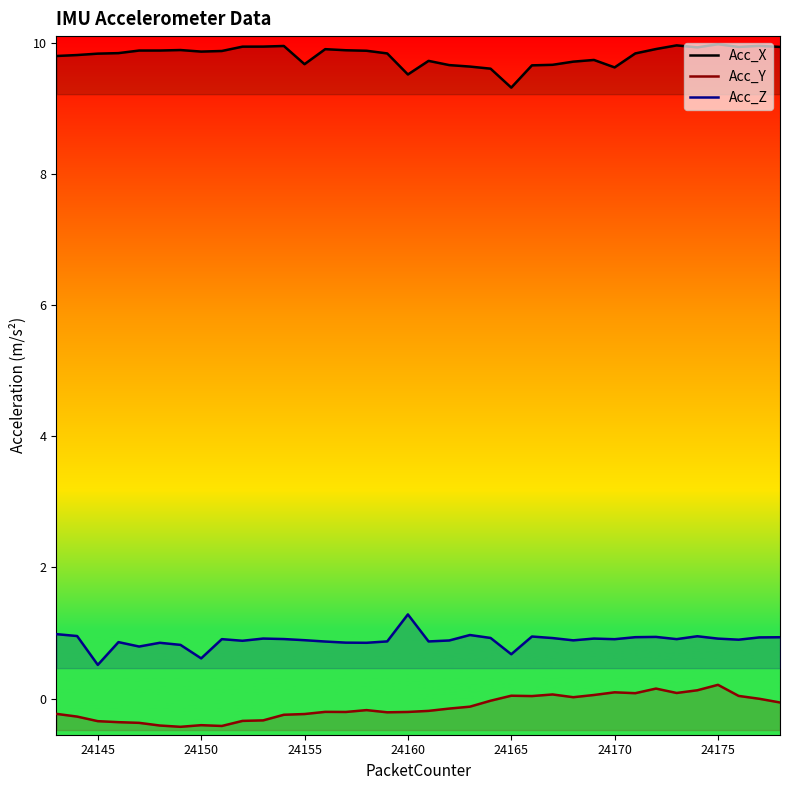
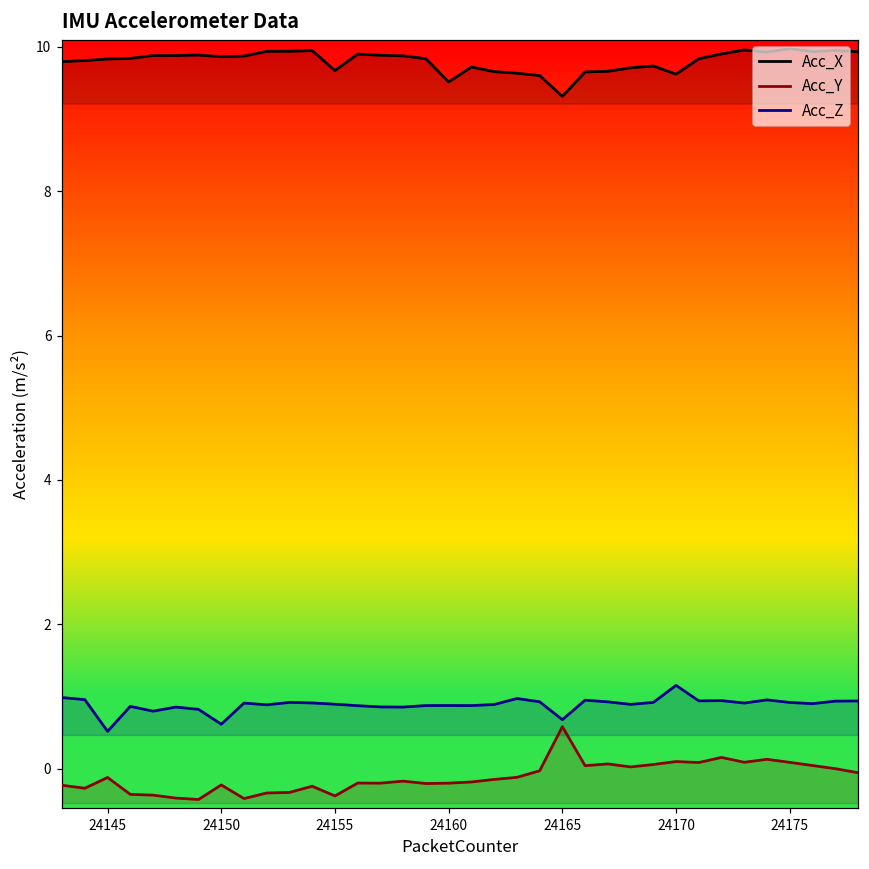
Acc_Y, 24145: -0.3 -> -0.1
Acc_Y, 24150: -0.4 -> -0.2
Acc_Y, 24155: -0.2 -> -0.4
Acc_Z, 24160: 1.3 -> 0.9
Acc_Y, 24165: 0.0 -> 0.6
Acc_Z, 24170: 0.9 -> 1.2
Acc_Y, 24175: 0.2 -> 0.1
